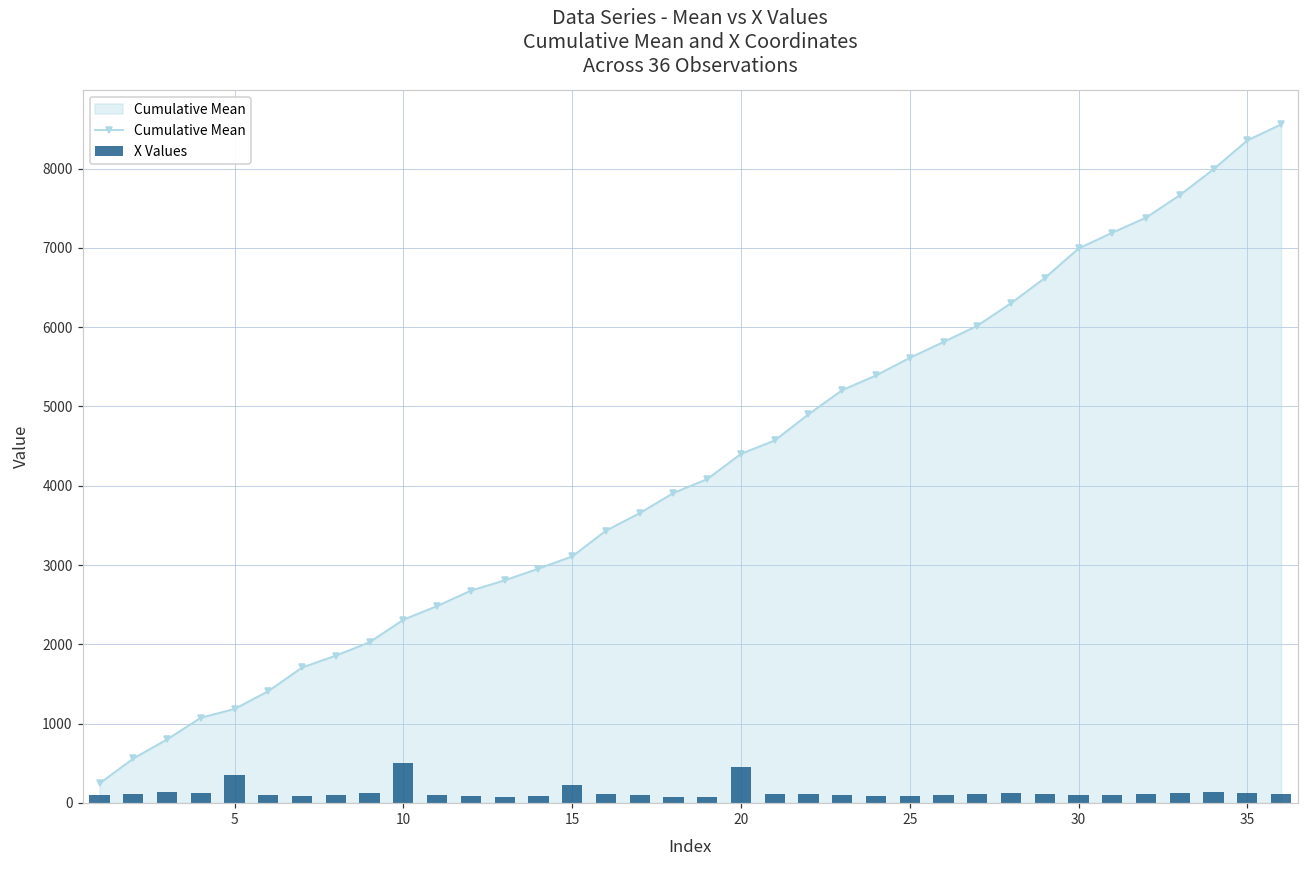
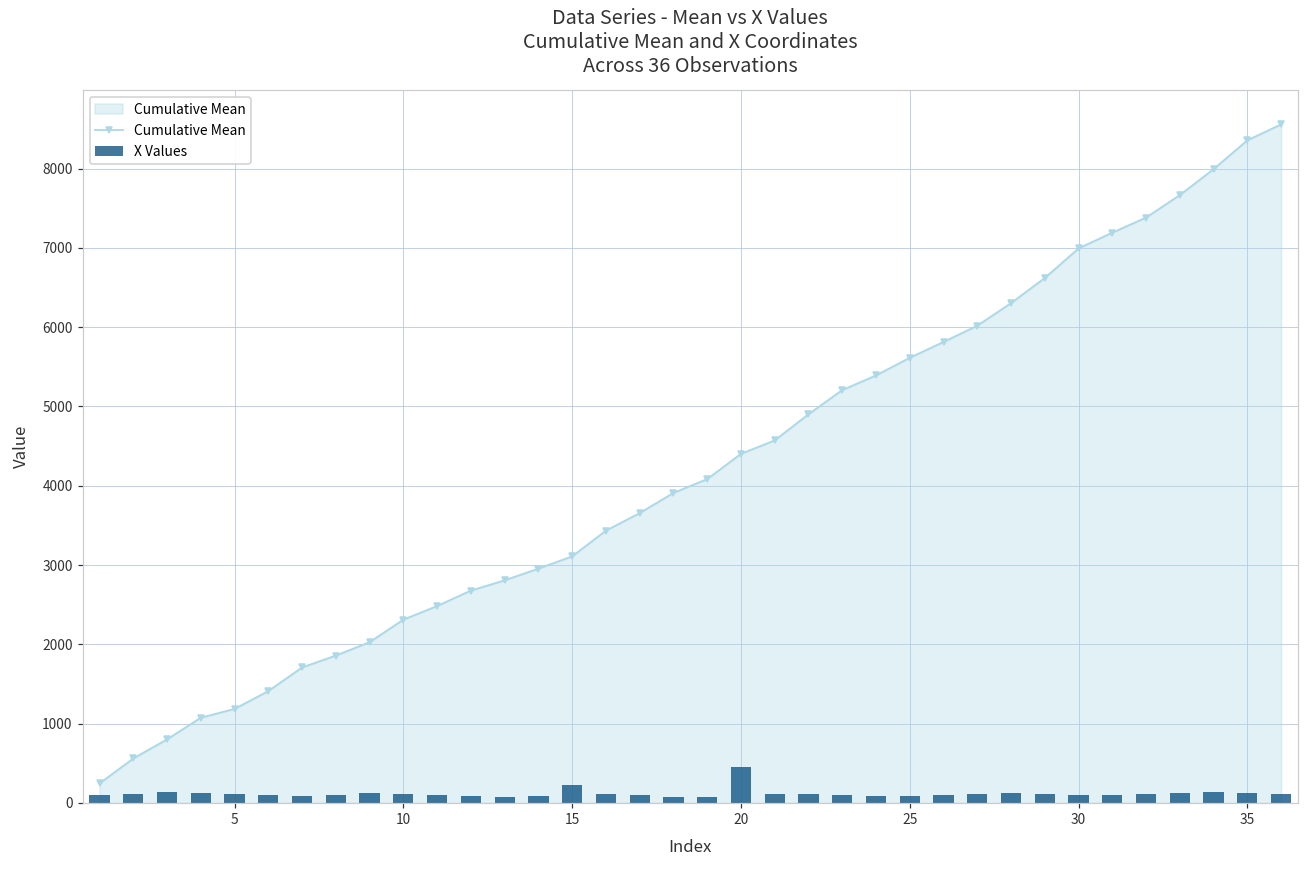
X Values, 5: 400 -> 100
X Values, 10: 500 -> 100
